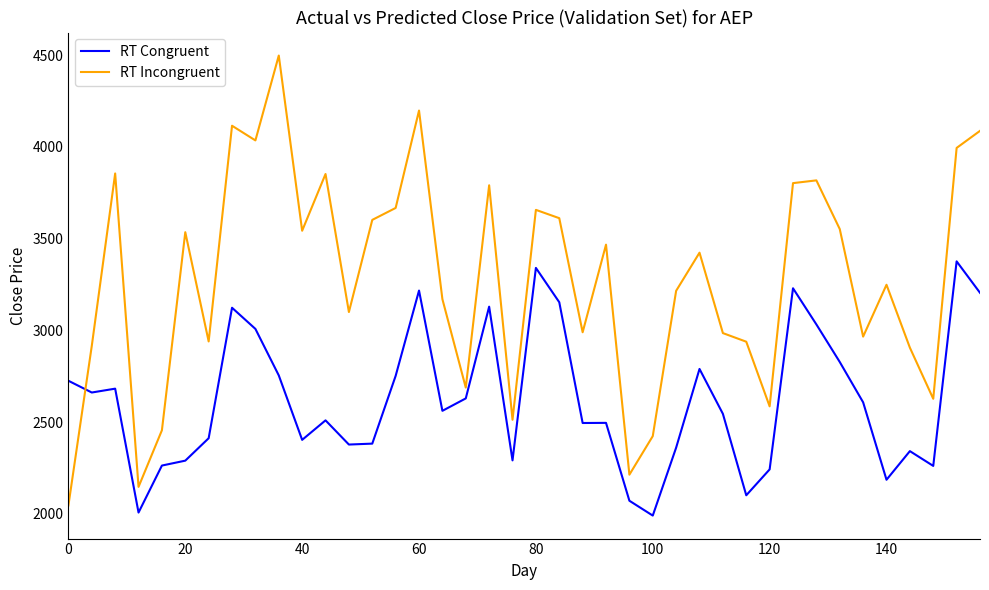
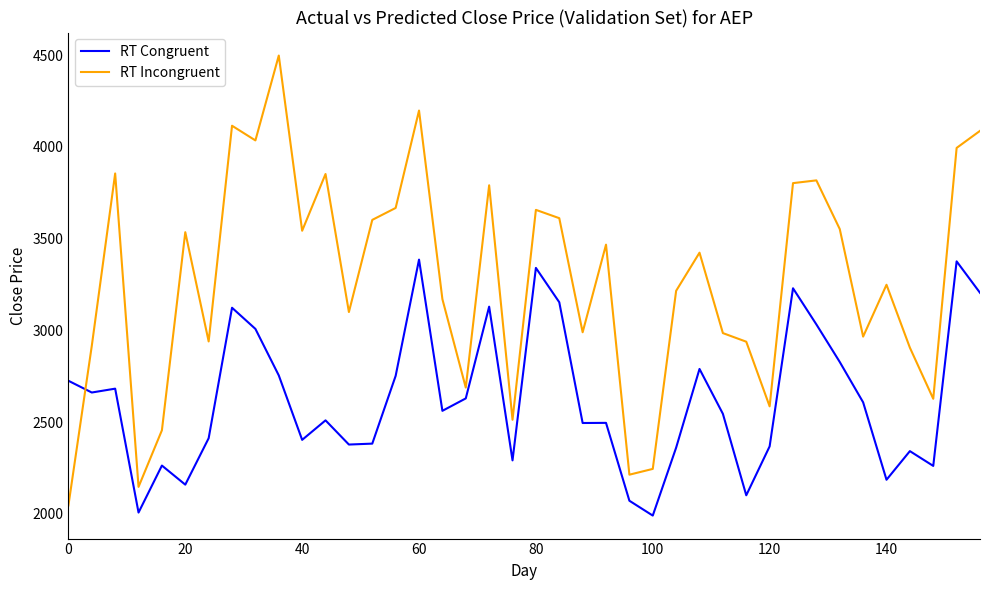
RT Congruent, 20: 2290 -> 2160
RT Congruent, 60: 3220 -> 3390
RT Incongruent, 100: 2420 -> 2250
RT Congruent, 120: 2240 -> 2370
